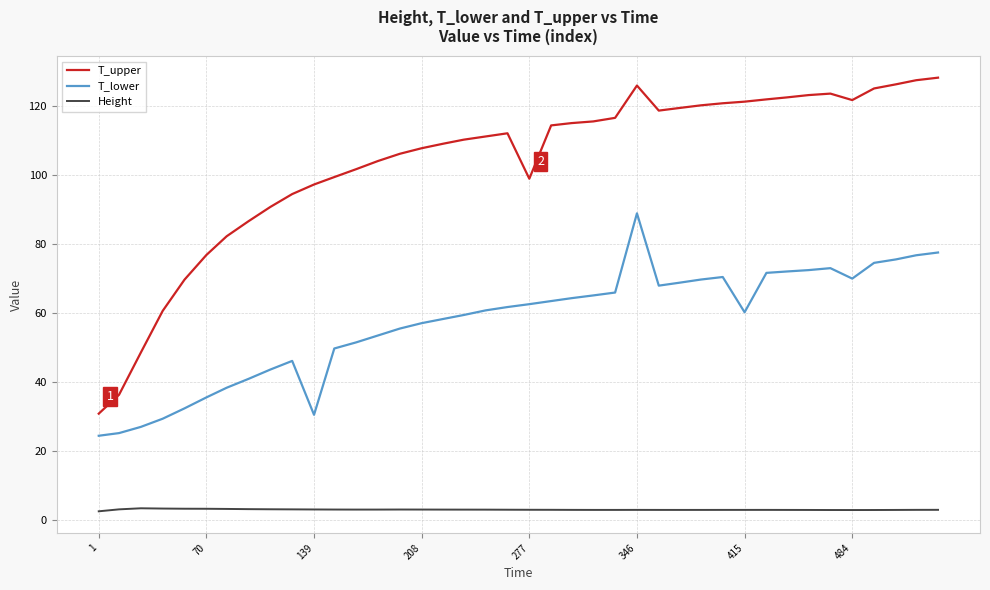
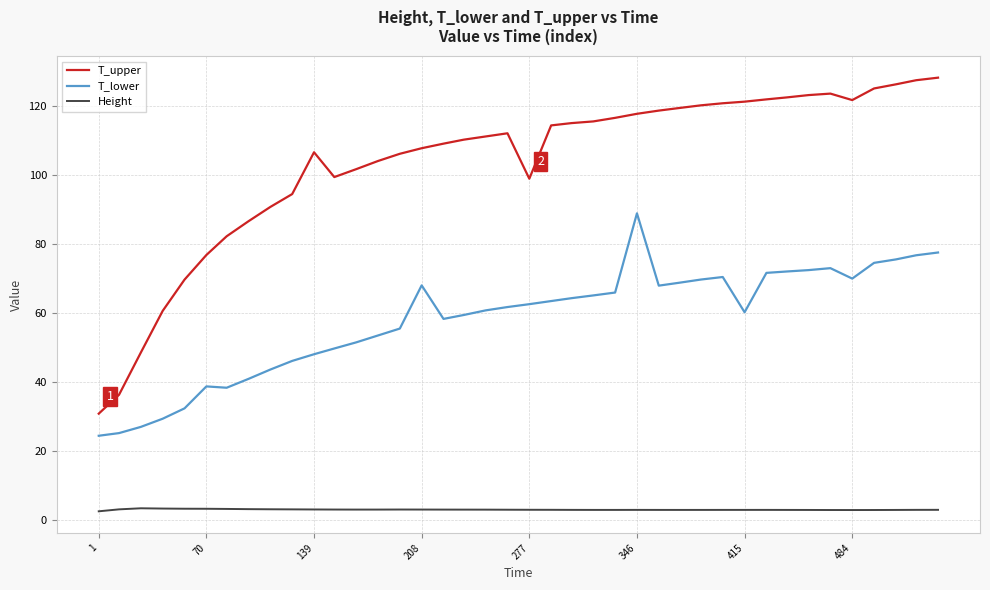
T_lower, 70: 36 -> 39
T_upper, 139: 97 -> 107
T_lower, 139: 31 -> 48
T_lower, 208: 57 -> 68
T_upper, 346: 126 -> 118
